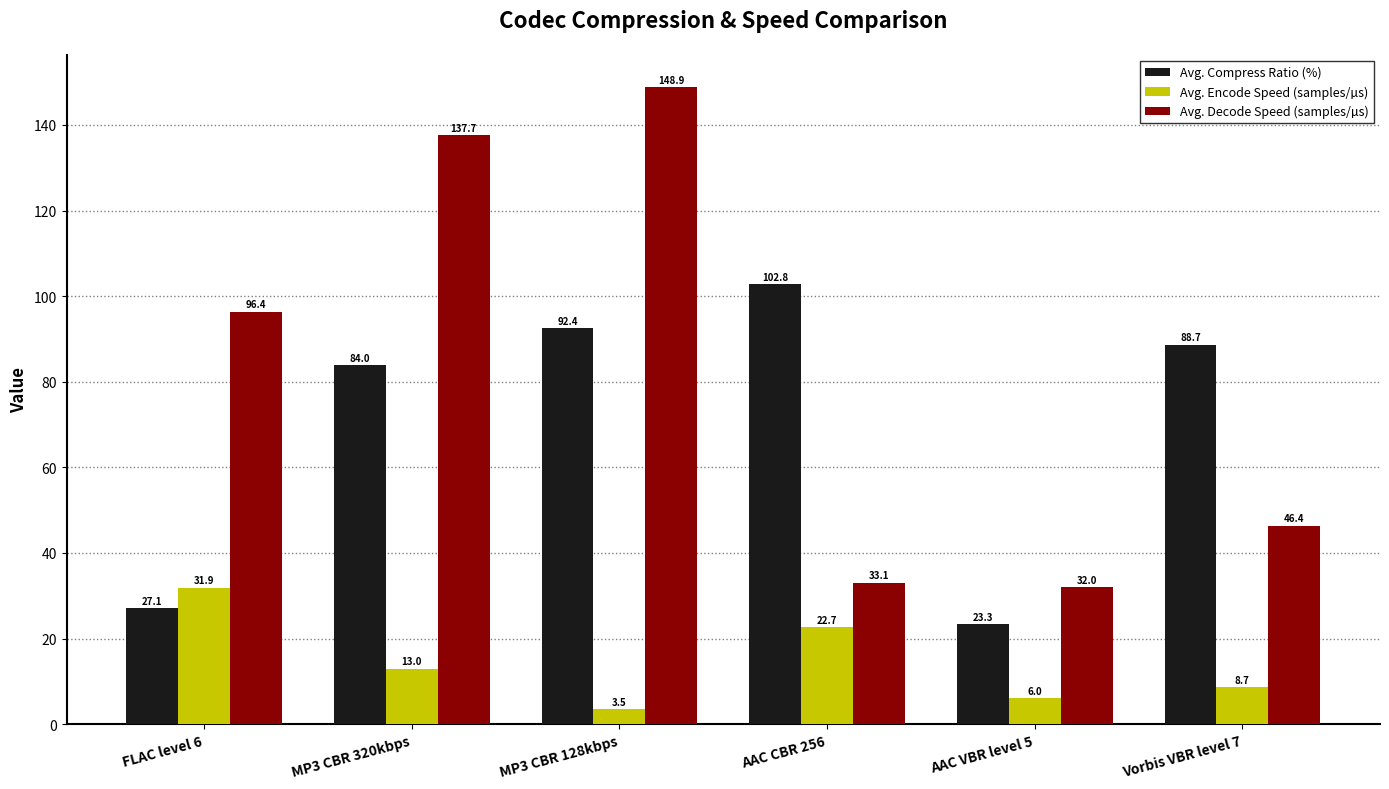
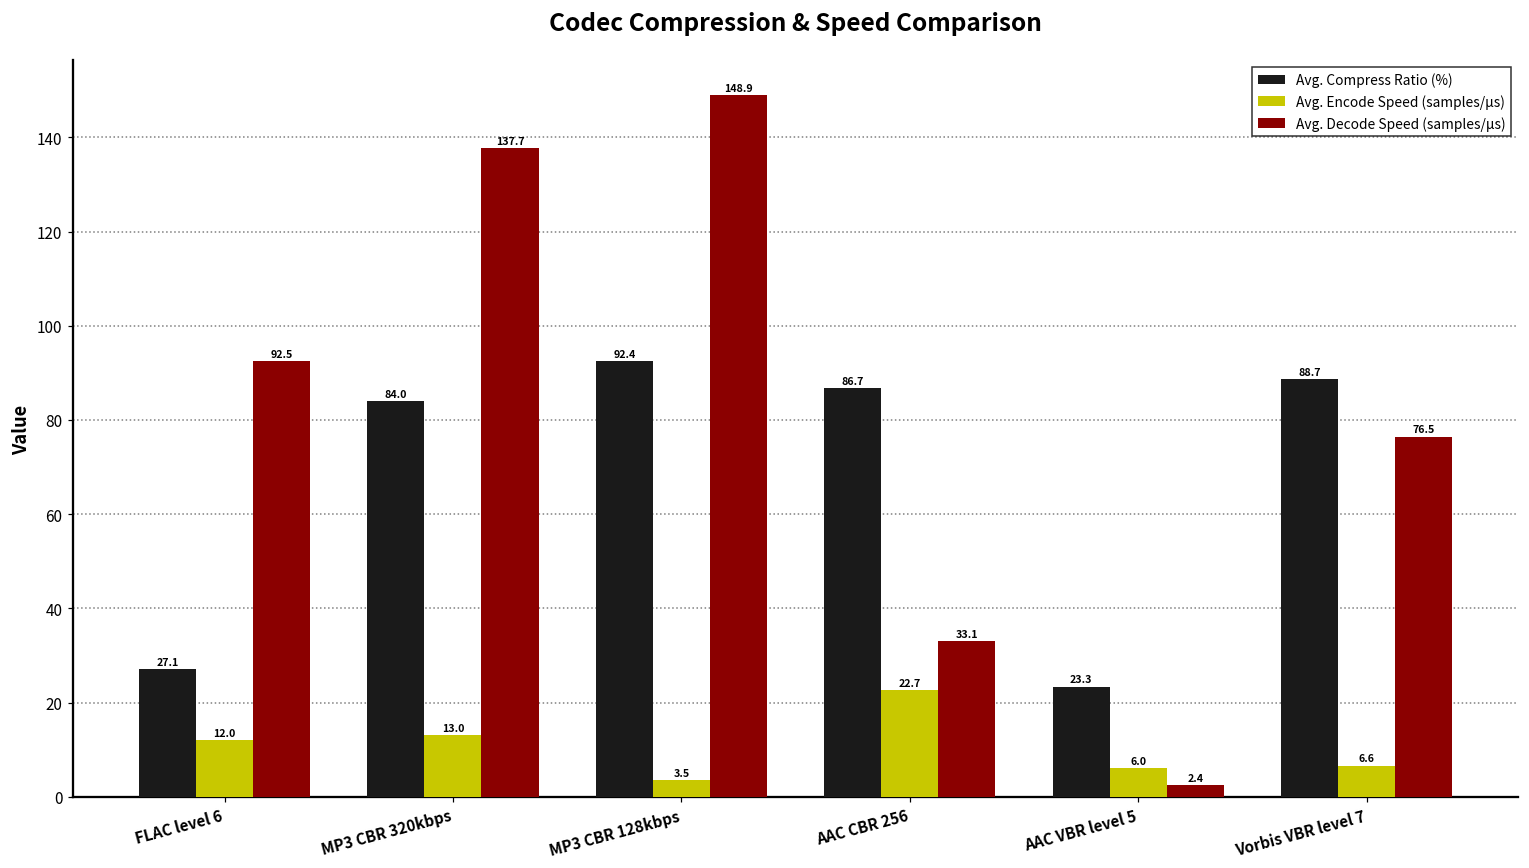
Avg. Encode Speed (samples/µs), FLAC level 6: 31.9 -> 12.0
Avg. Decode Speed (samples/µs), FLAC level 6: 96.4 -> 92.5
Avg. Compress Ratio (%), AAC CBR 256: 102.8 -> 86.7
Avg. Decode Speed (samples/µs), AAC VBR level 5: 32.0 -> 2.4
Avg. Encode Speed (samples/µs), Vorbis VBR level 7: 8.7 -> 6.6
Avg. Decode Speed (samples/µs), Vorbis VBR level 7: 46.4 -> 76.5
